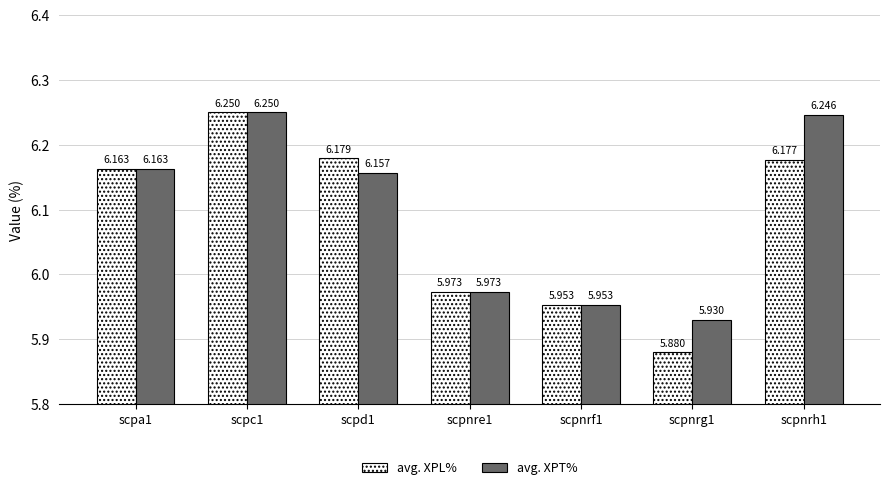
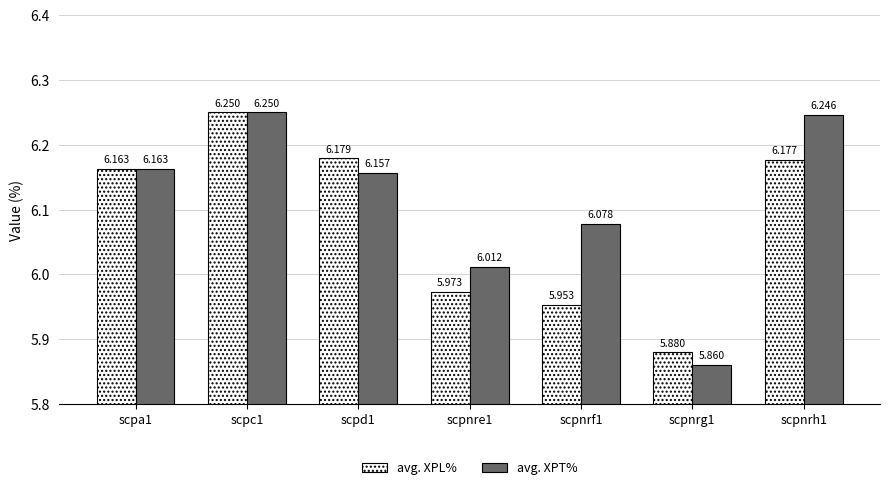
avg. XPT%, scpnre1: 5.973 -> 6.012
avg. XPT%, scpnrf1: 5.953 -> 6.078
avg. XPT%, scpnrg1: 5.930 -> 5.860
